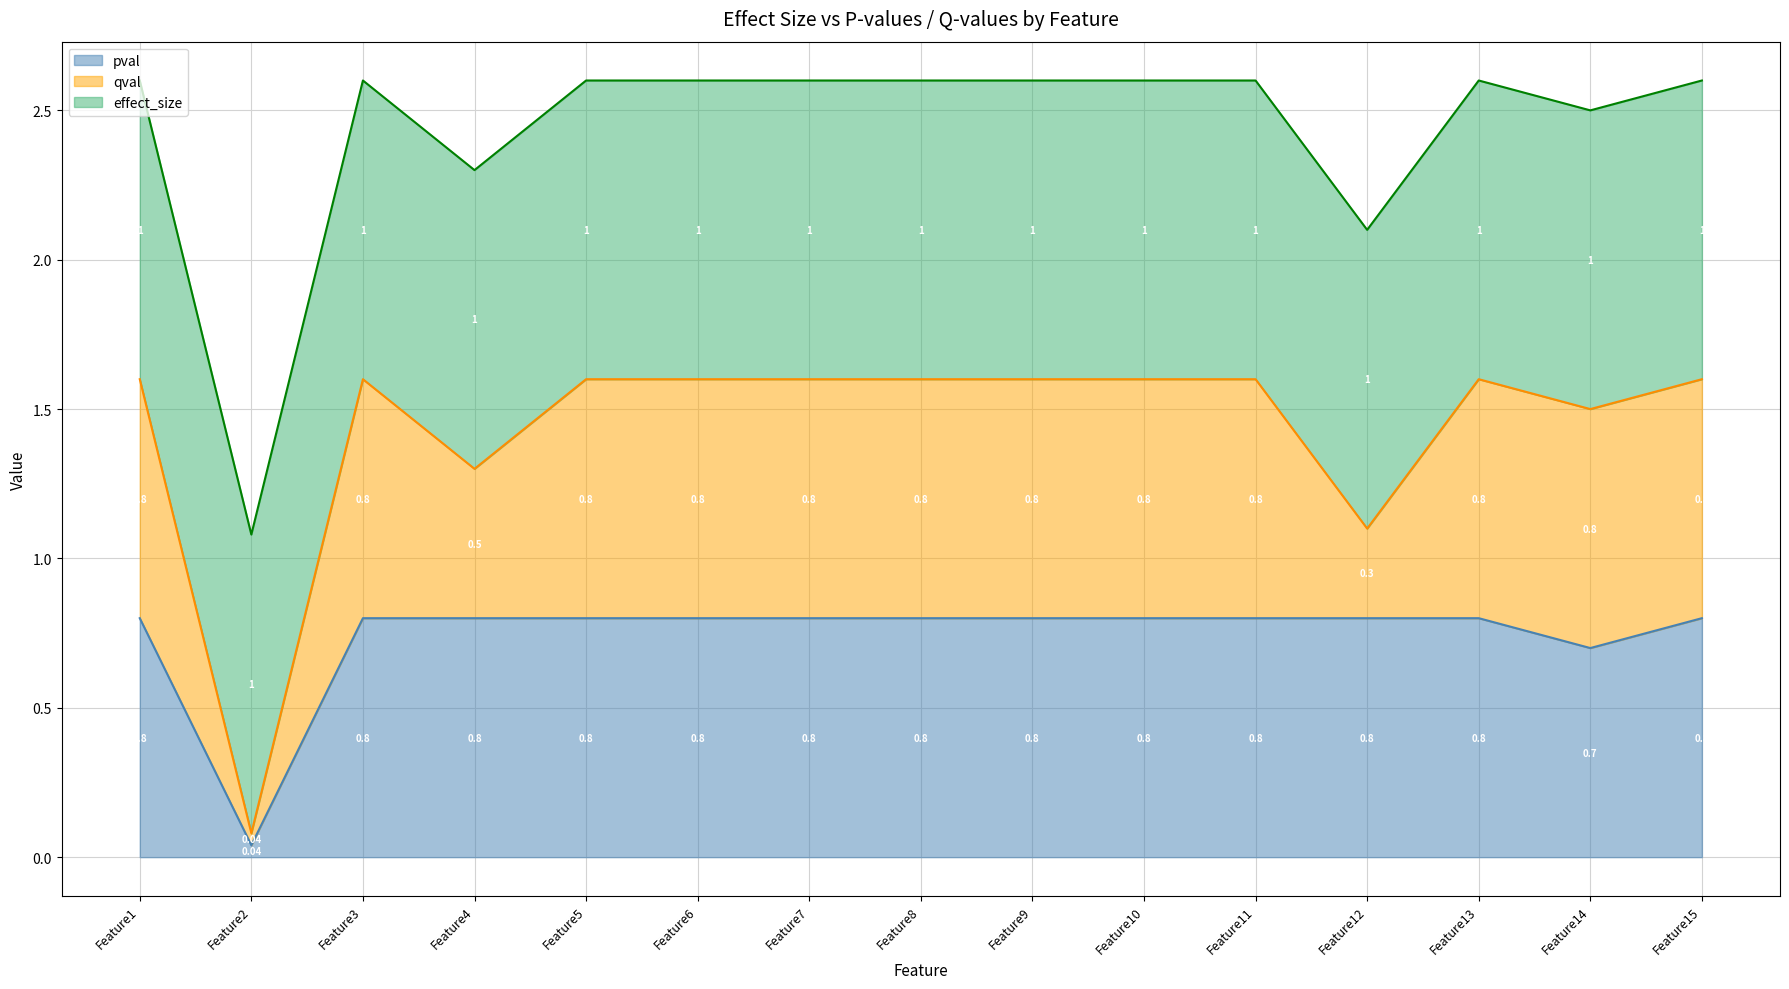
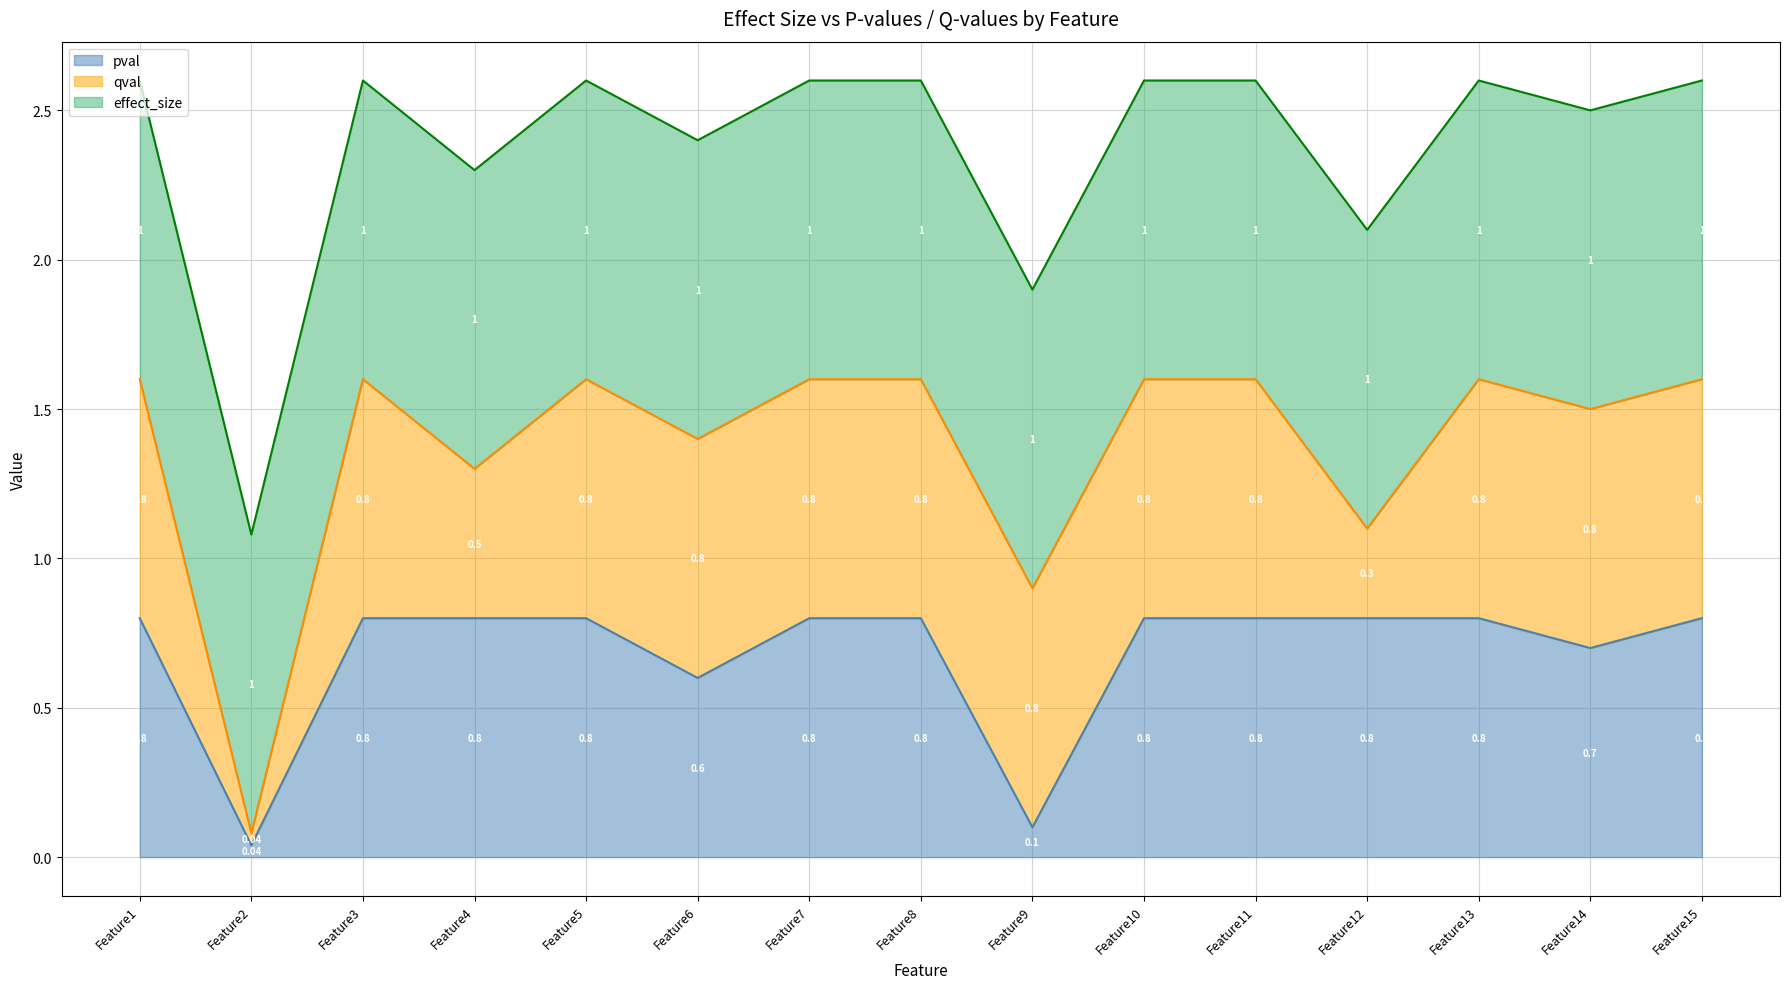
pval, Feature6: 0.8 -> 0.6
pval, Feature9: 0.8 -> 0.1
